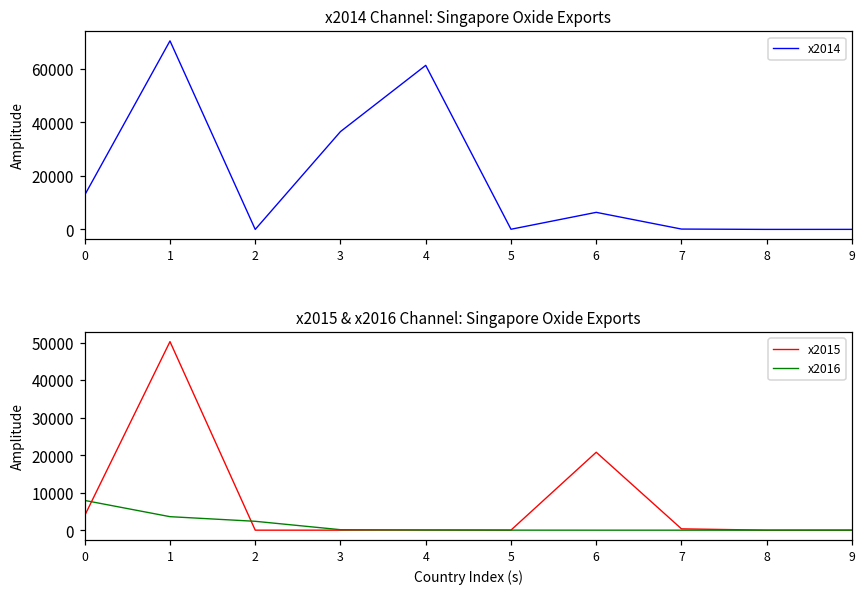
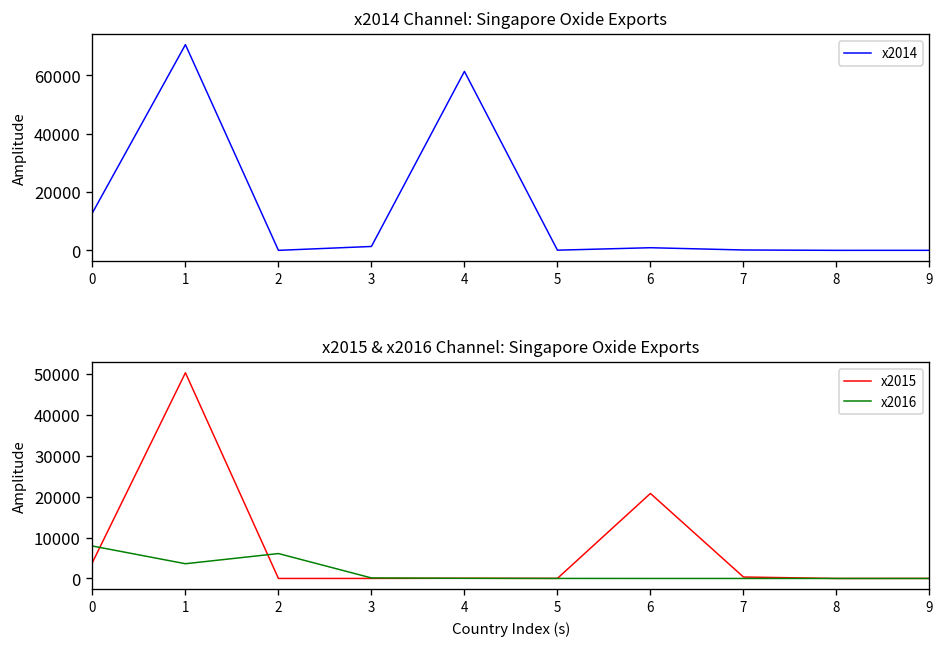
x2014 Channel: Singapore Oxide Exports, 3: 37000 -> 1000
x2014 Channel: Singapore Oxide Exports, 6: 6000 -> 1000
x2015 & x2016 Channel: Singapore Oxide Exports, x2016, 2: 2000 -> 6000
